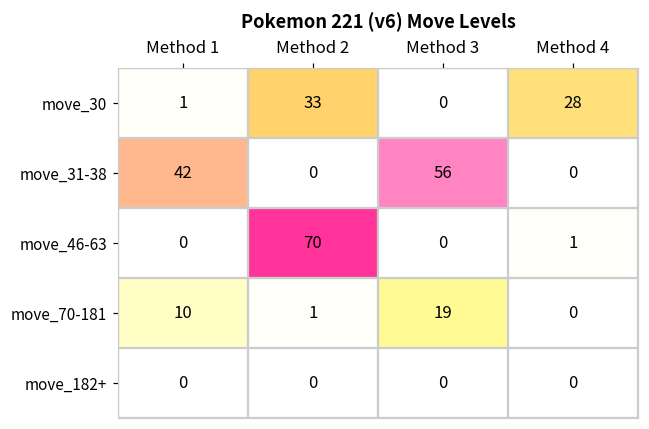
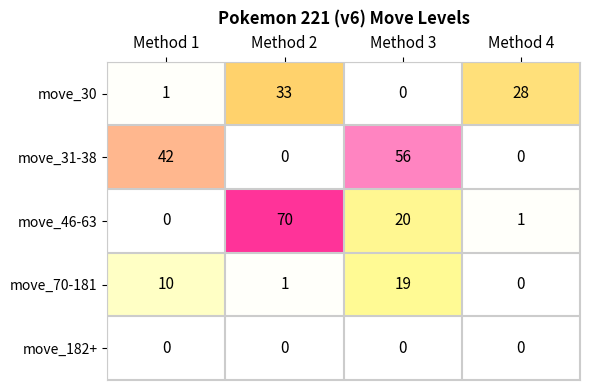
move_46-63, Method 3: 0 -> 20
